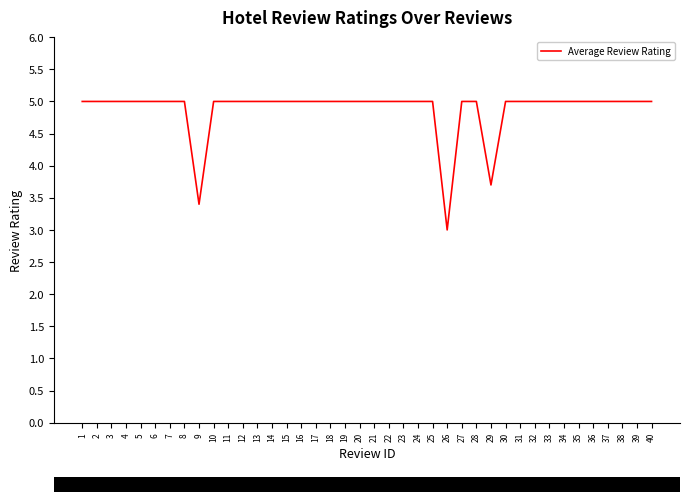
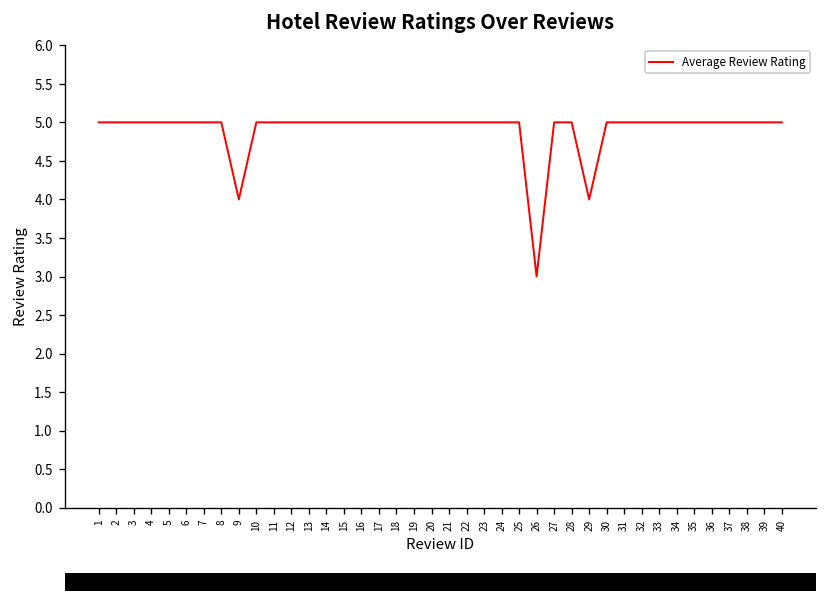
9: 3.4 -> 4.0
29: 3.7 -> 4.0
